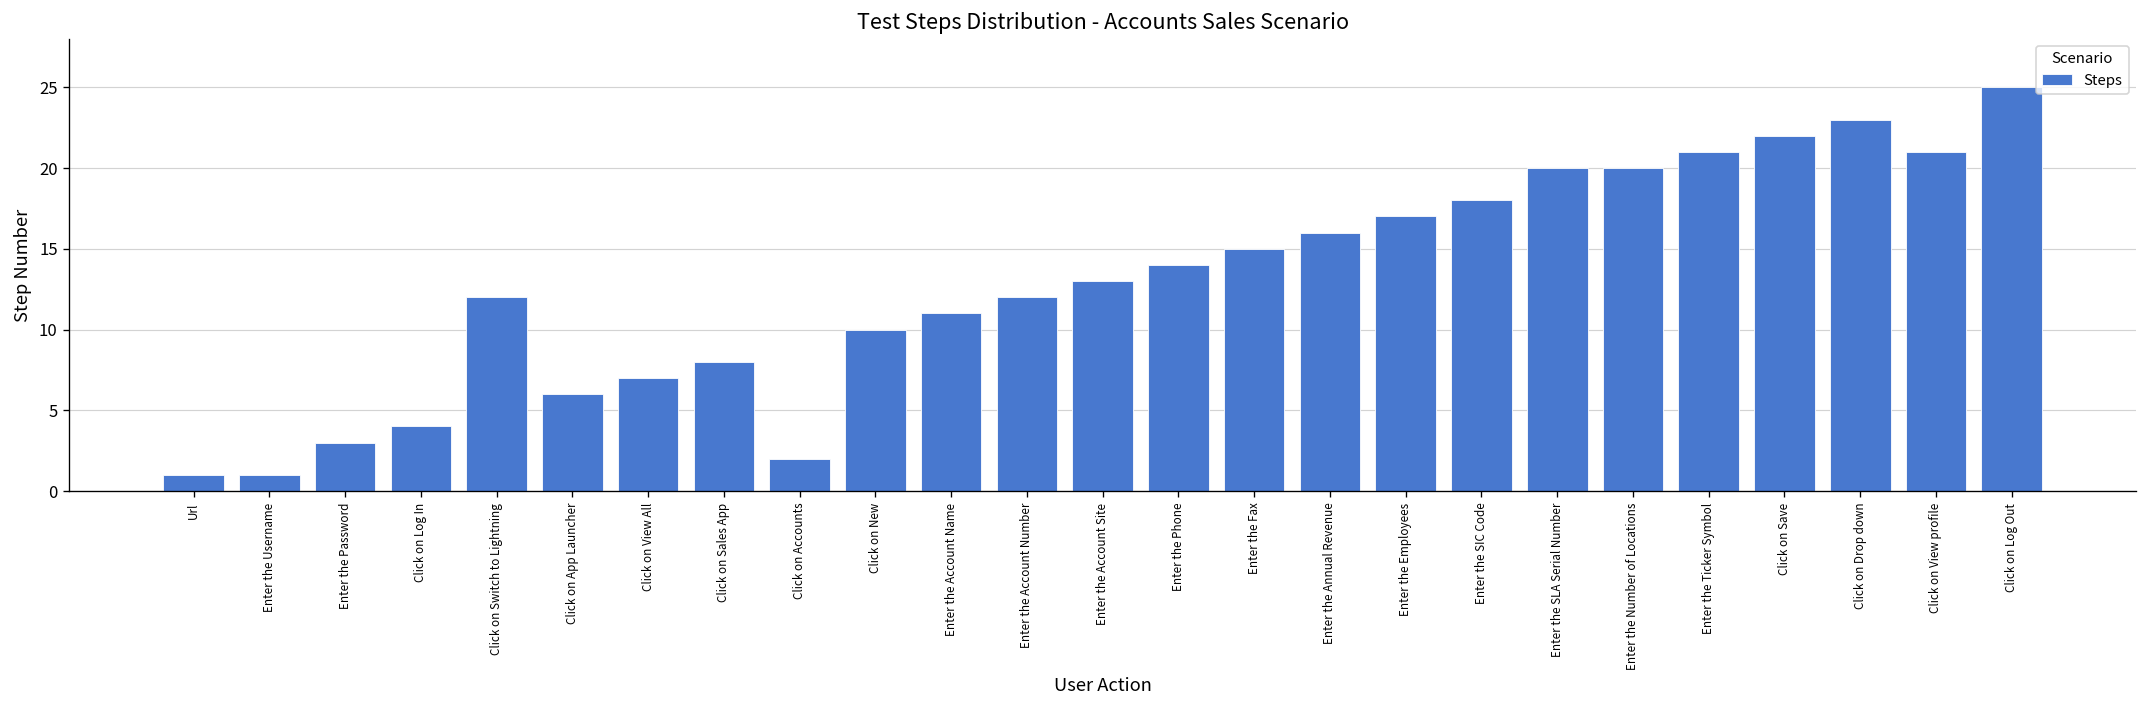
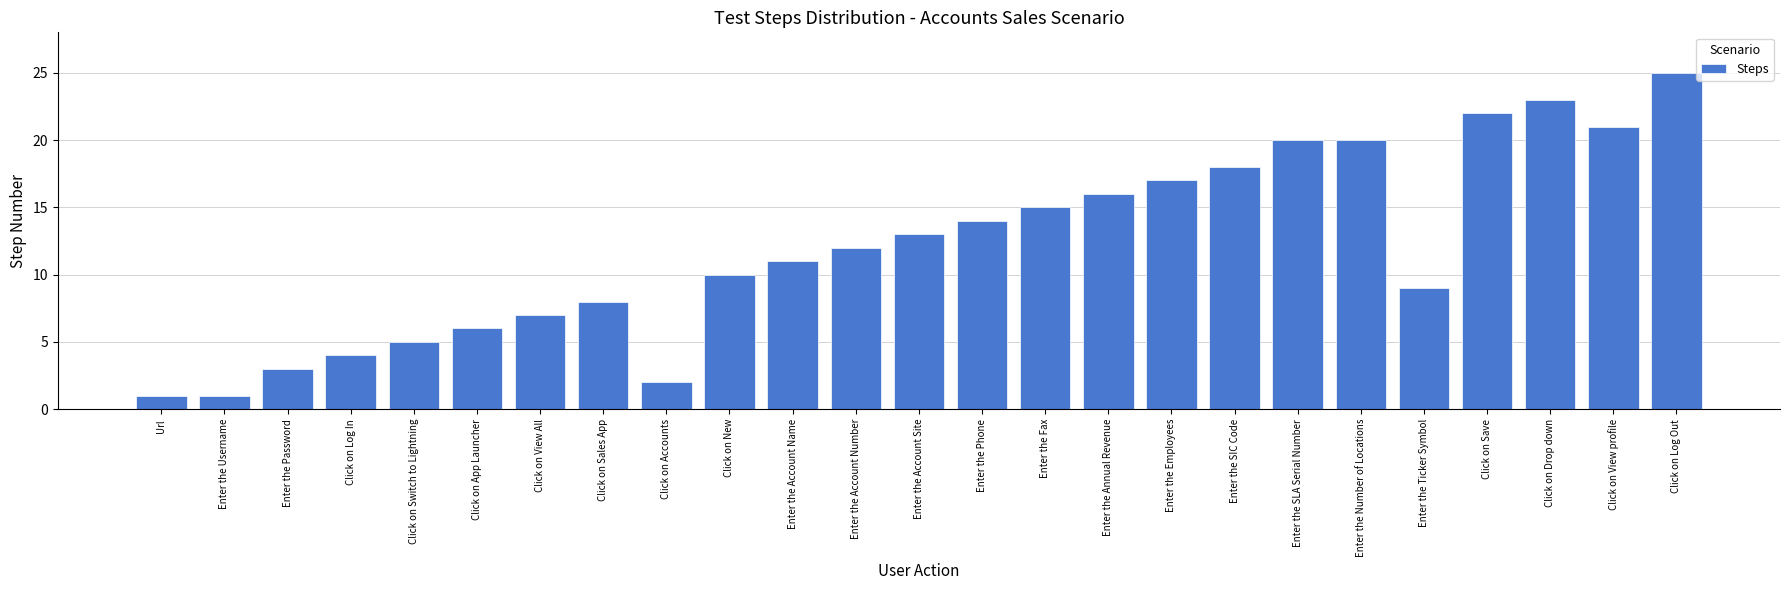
Click on Switch to Lightning: 12 -> 5
Enter the Ticker Symbol: 21 -> 9
